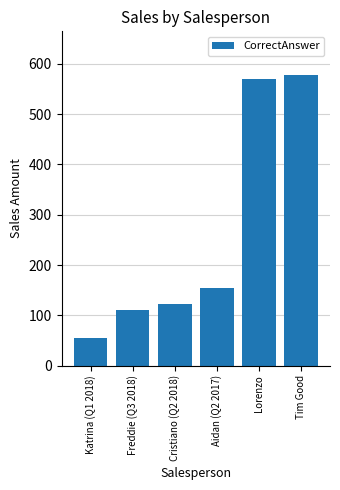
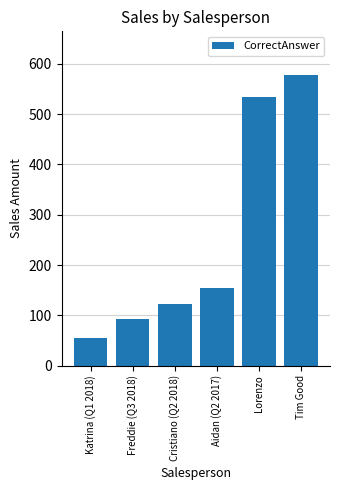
Freddie (Q3 2018): 110 -> 90
Lorenzo: 570 -> 540
